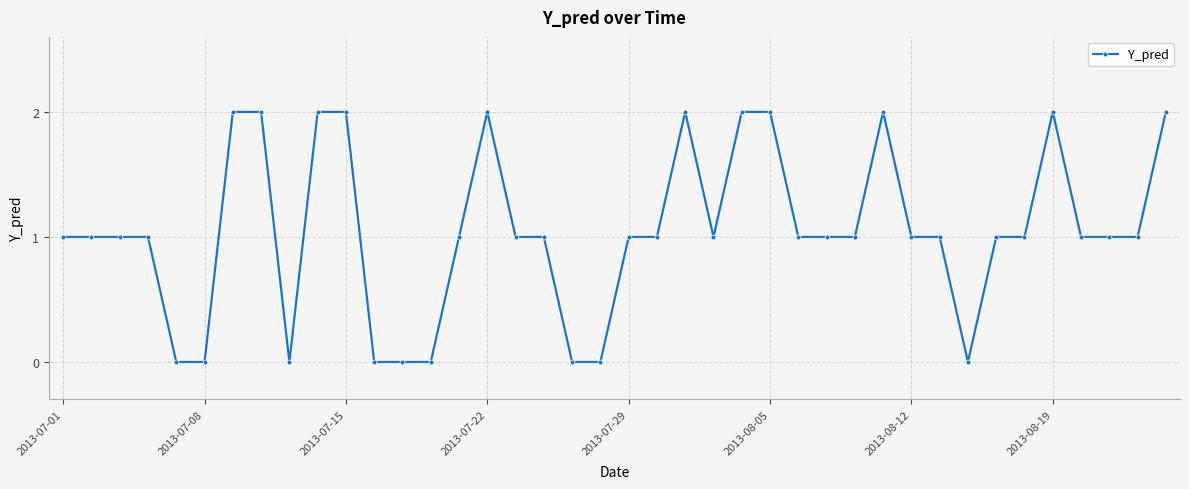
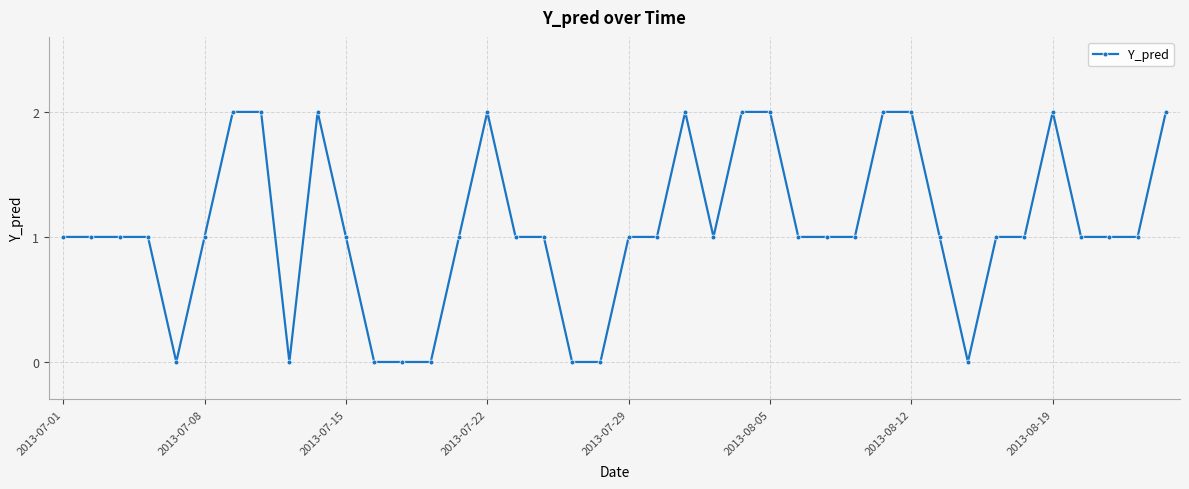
2013-07-08: 0 -> 1
2013-07-15: 2 -> 1
2013-08-12: 1 -> 2
